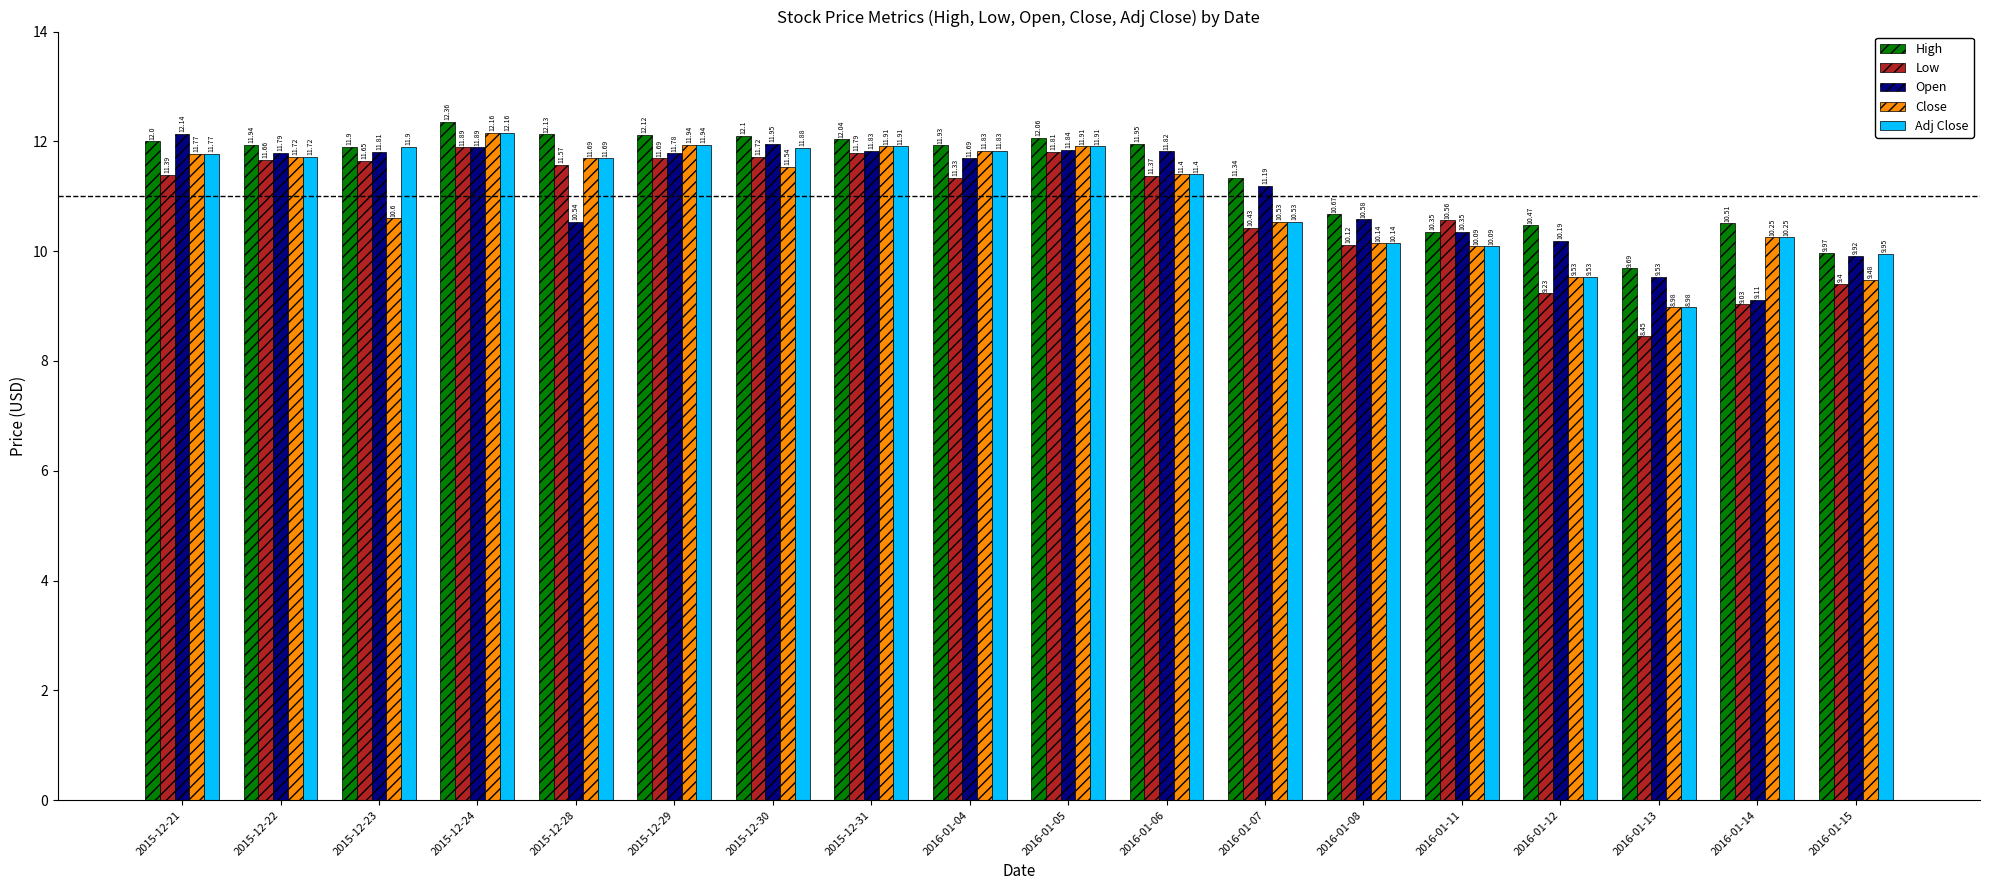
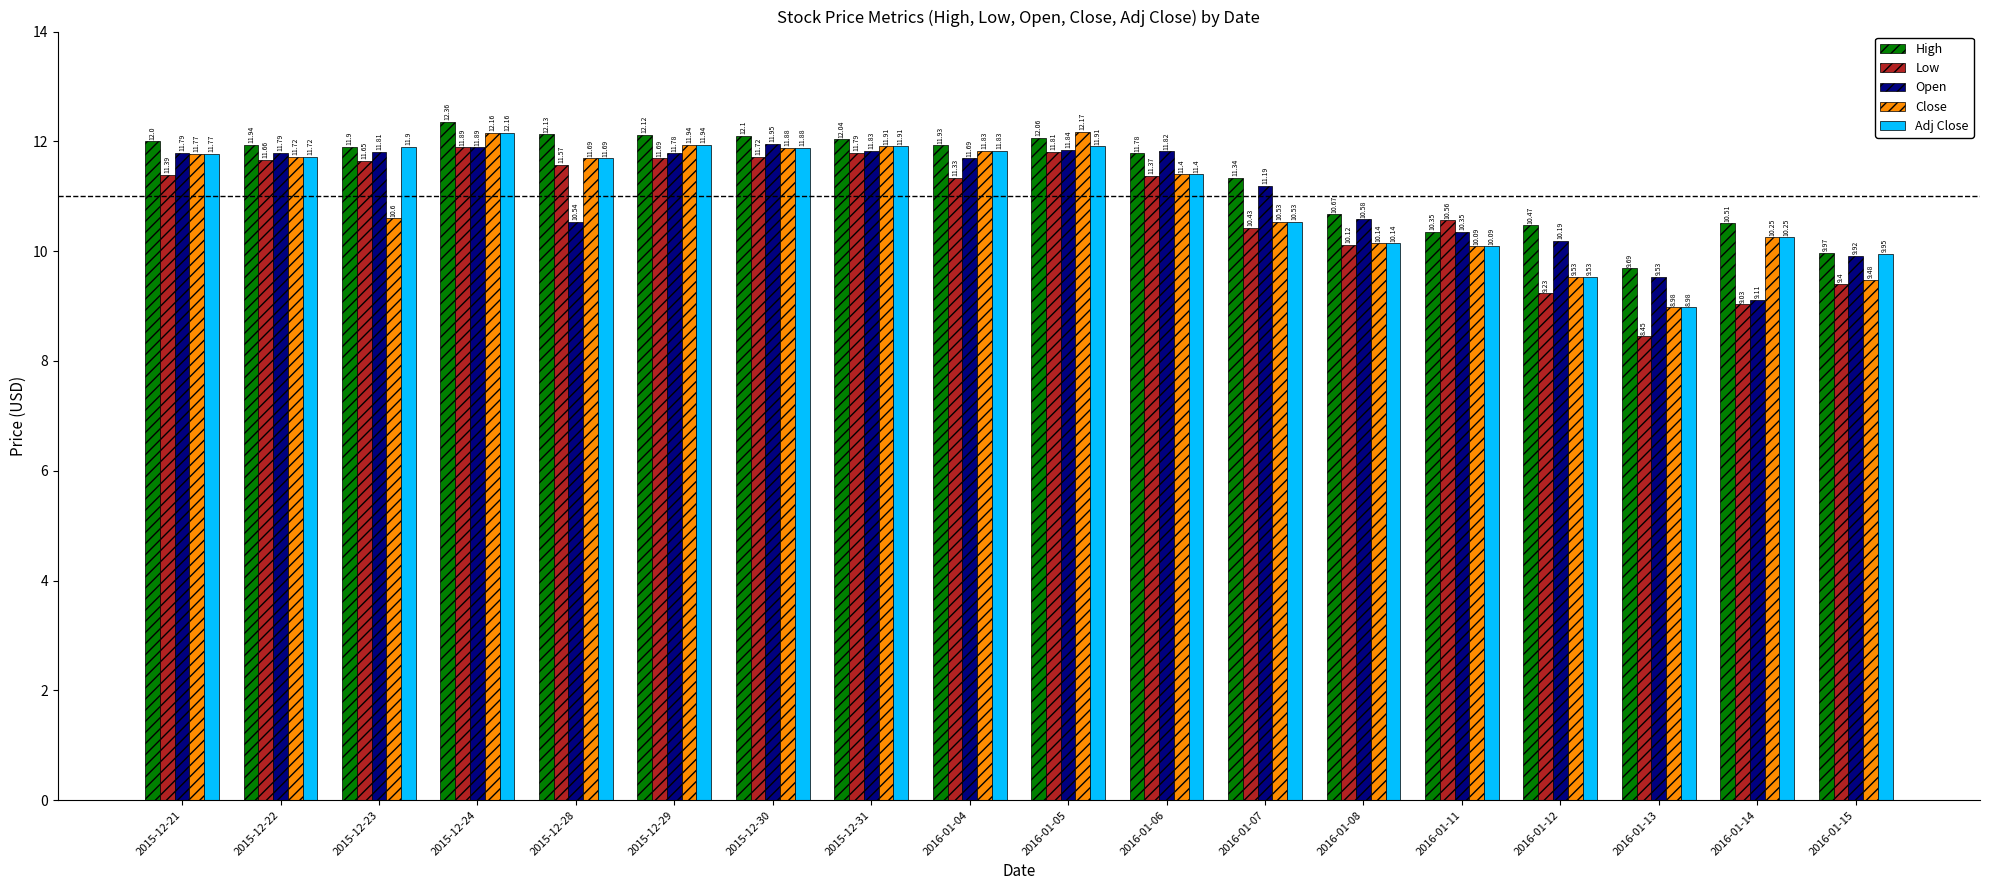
Open, 2015-12-21: 12.14 -> 11.79
Close, 2015-12-30: 11.54 -> 11.88
Close, 2016-01-05: 11.91 -> 12.17
High, 2016-01-06: 11.95 -> 11.78
